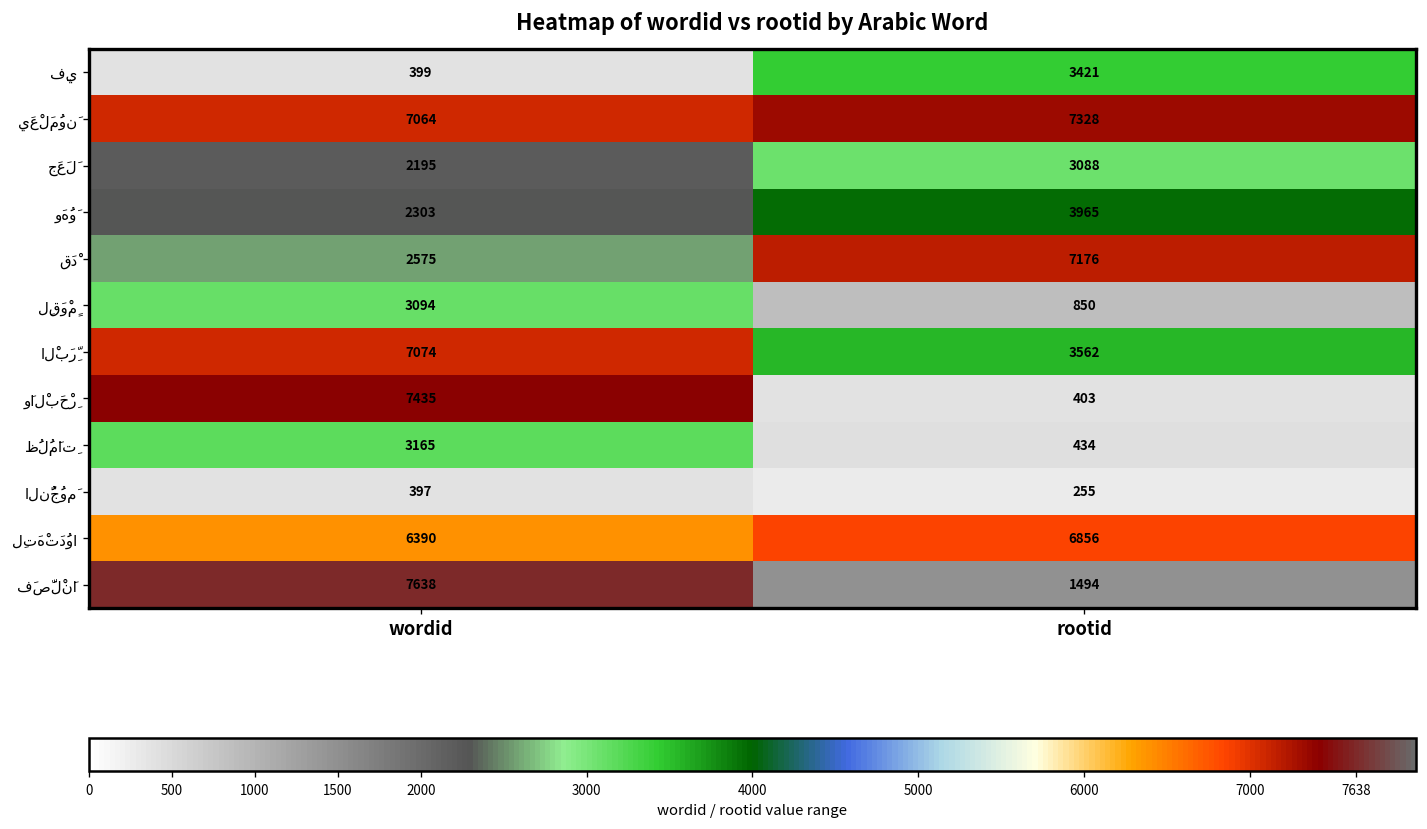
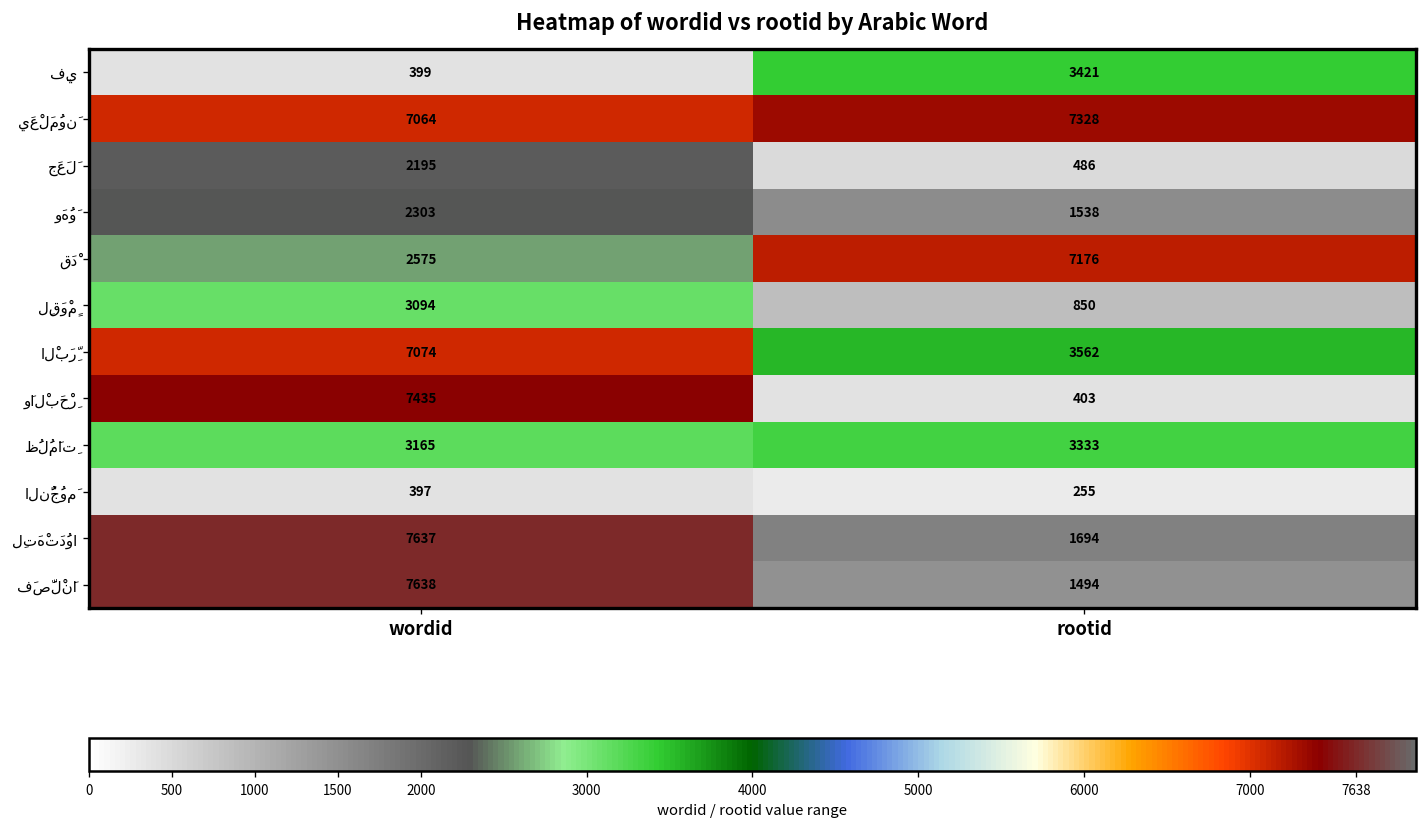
جَعَلَ, rootid: 3088 -> 486
وَهُوَ, rootid: 3965 -> 1538
ظُلُمَاتِ, rootid: 434 -> 3333
لِتَهْتَدُوا, wordid: 6390 -> 7637
لِتَهْتَدُوا, rootid: 6856 -> 1694
